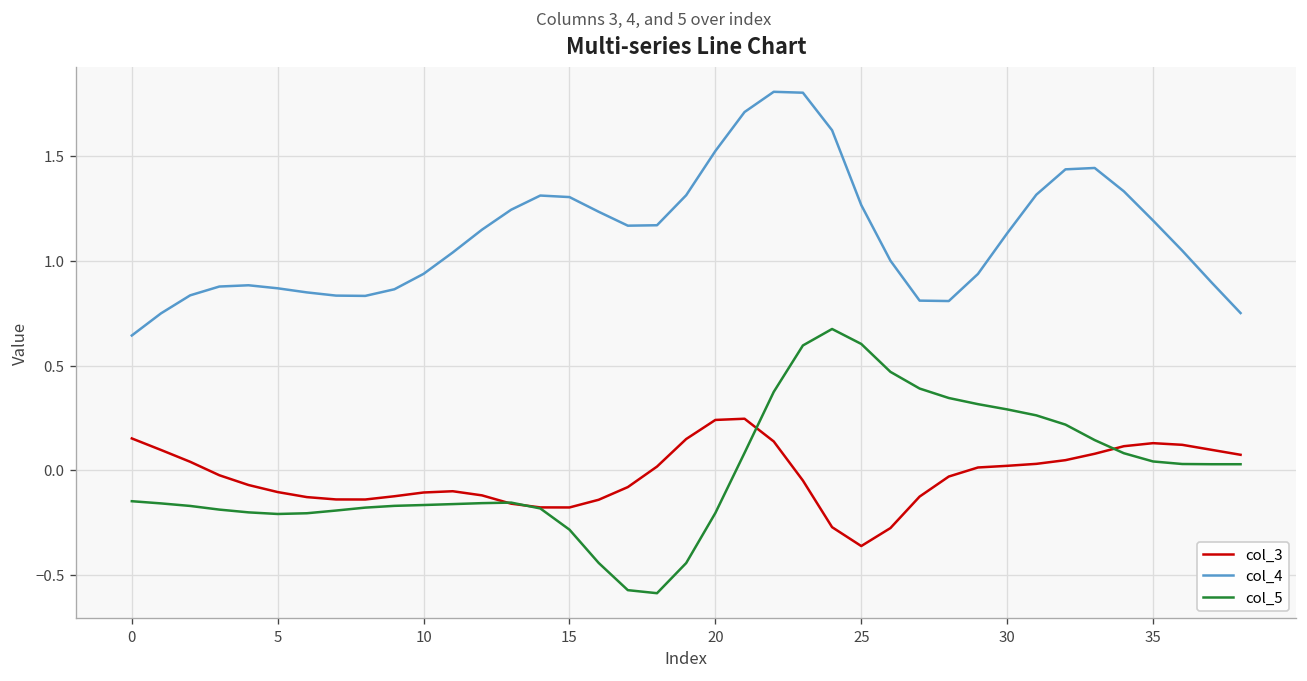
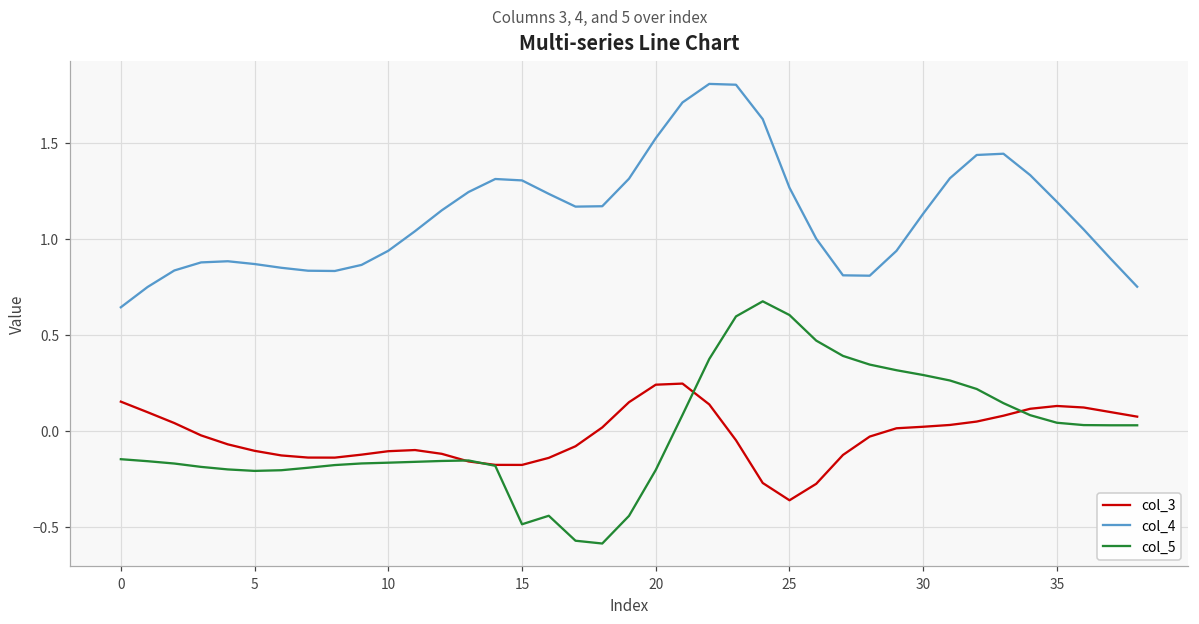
col_5, 15: -0.28 -> -0.49
